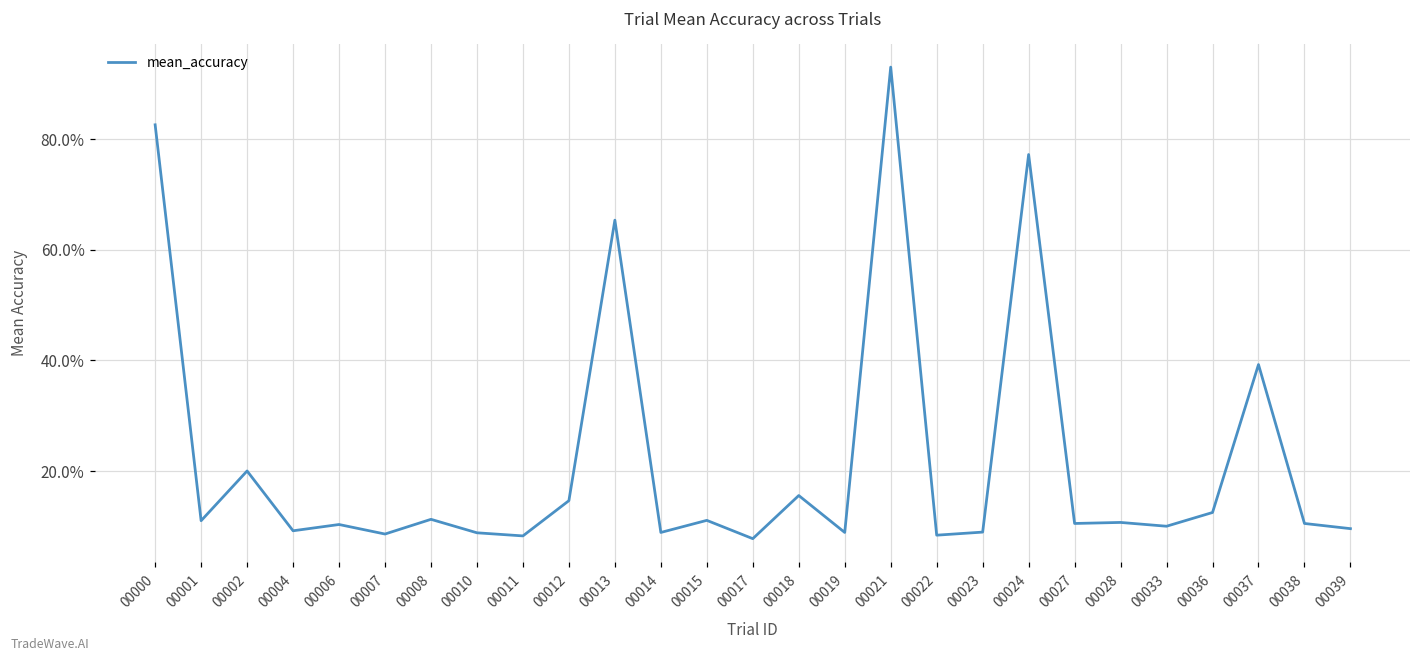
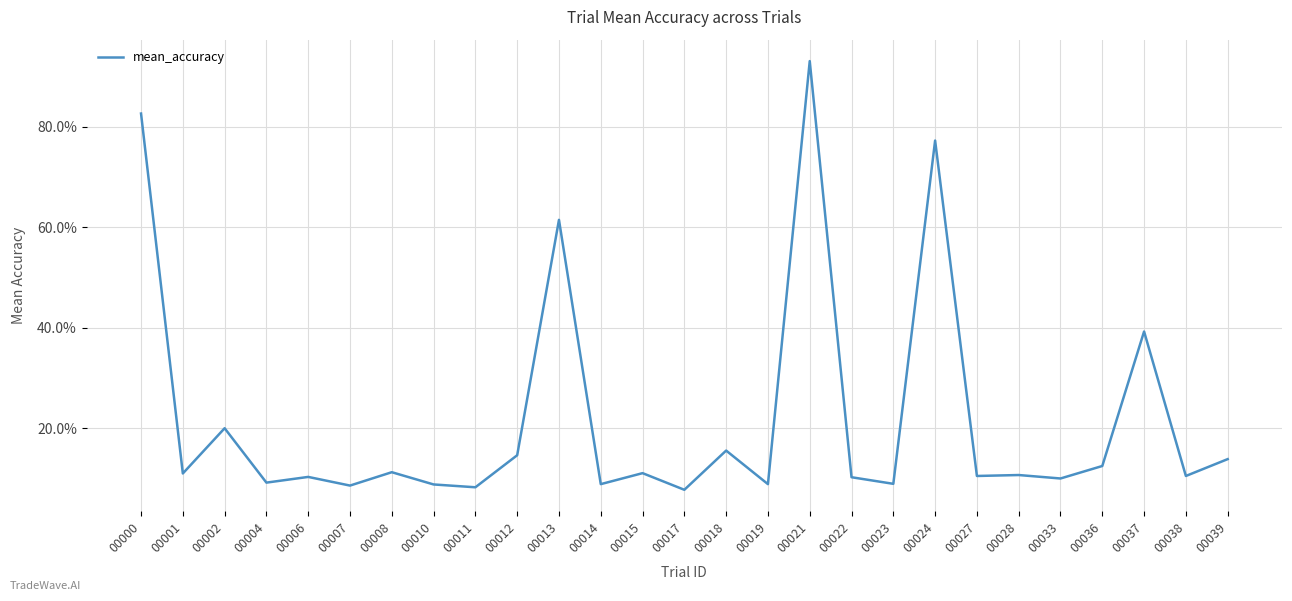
00013: 65% -> 61%
00022: 8% -> 10%
00039: 10% -> 14%
